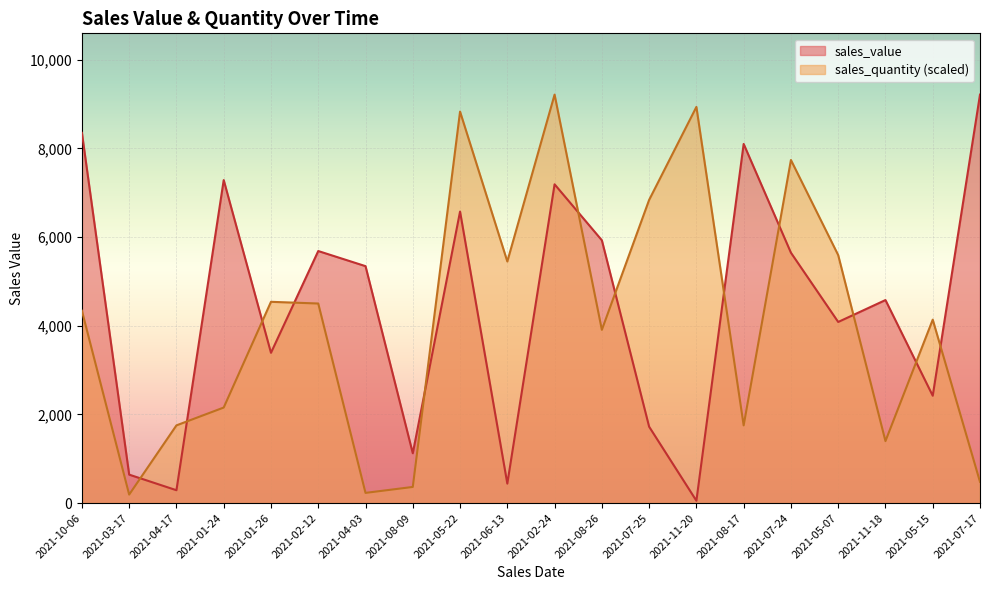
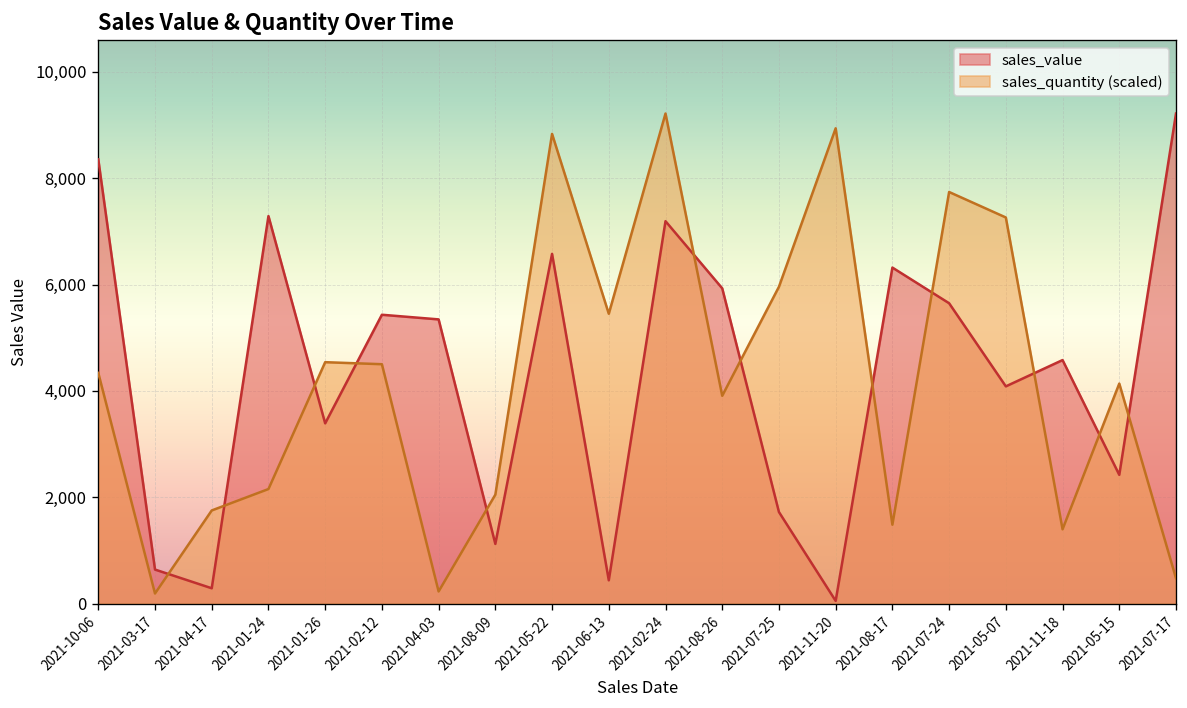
sales_value, 2021-02-12: 5,700 -> 5,400
sales_quantity (scaled), 2021-08-09: 400 -> 2,000
sales_quantity (scaled), 2021-07-25: 6,800 -> 6,000
sales_value, 2021-08-17: 8,100 -> 6,300
sales_quantity (scaled), 2021-08-17: 1,800 -> 1,500
sales_quantity (scaled), 2021-05-07: 5,600 -> 7,300
